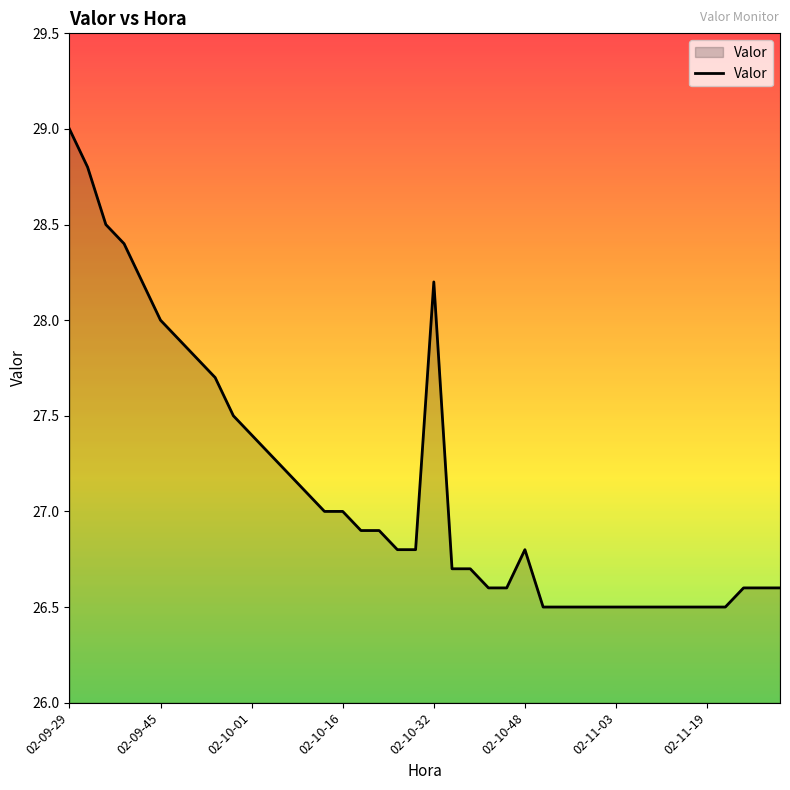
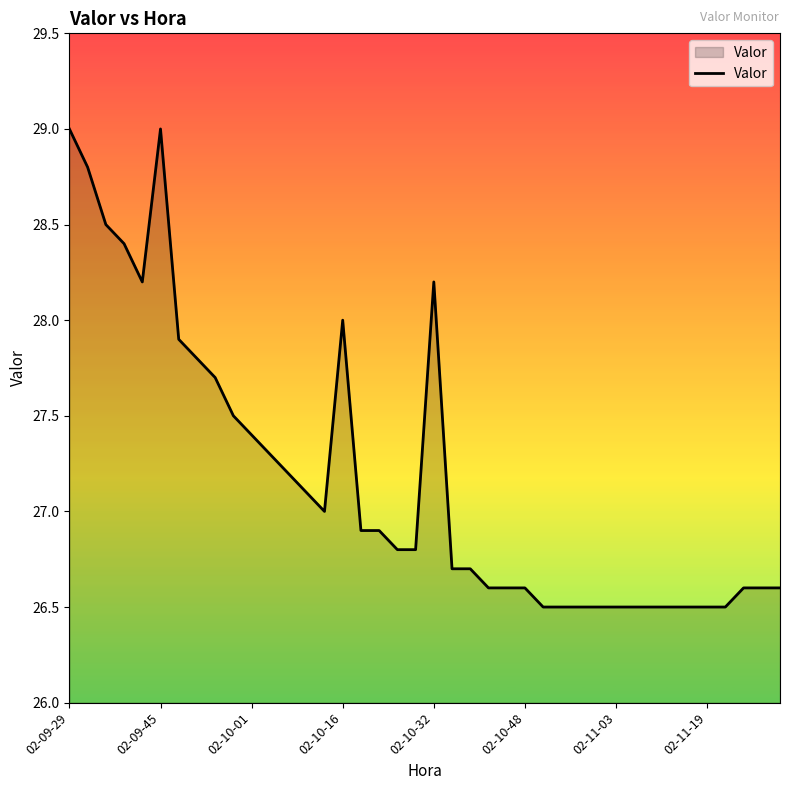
02-09-45: 28 -> 29
02-10-16: 27 -> 28
02-10-48: 26.8 -> 26.6
